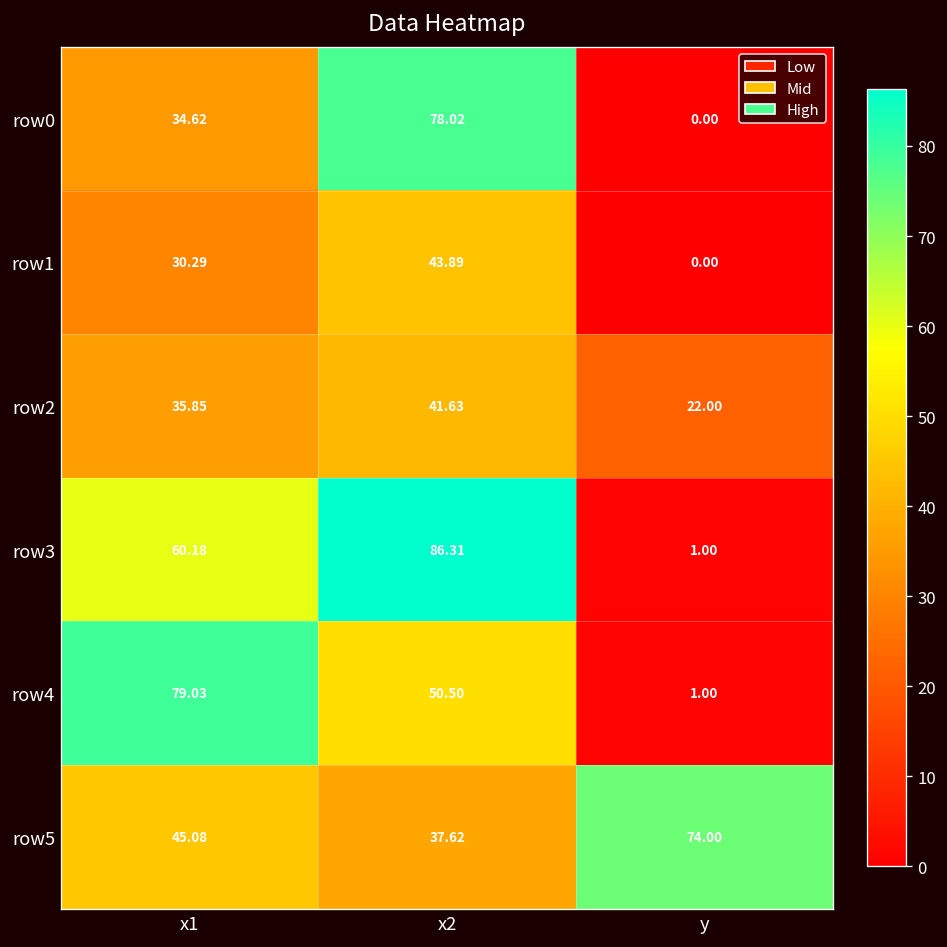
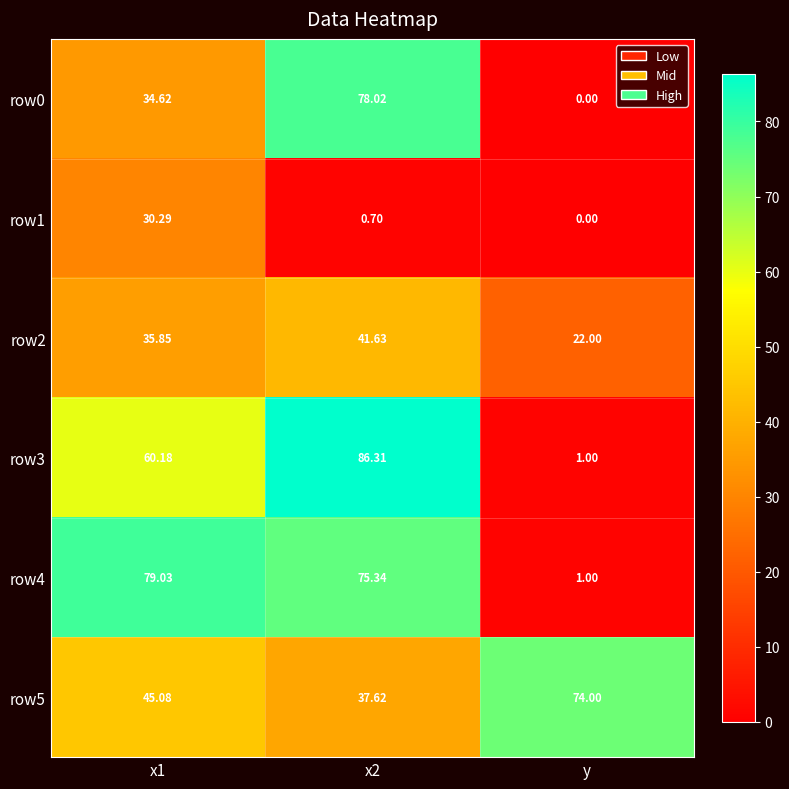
row1, x2: 43.89 -> 0.70
row4, x2: 50.50 -> 75.34
